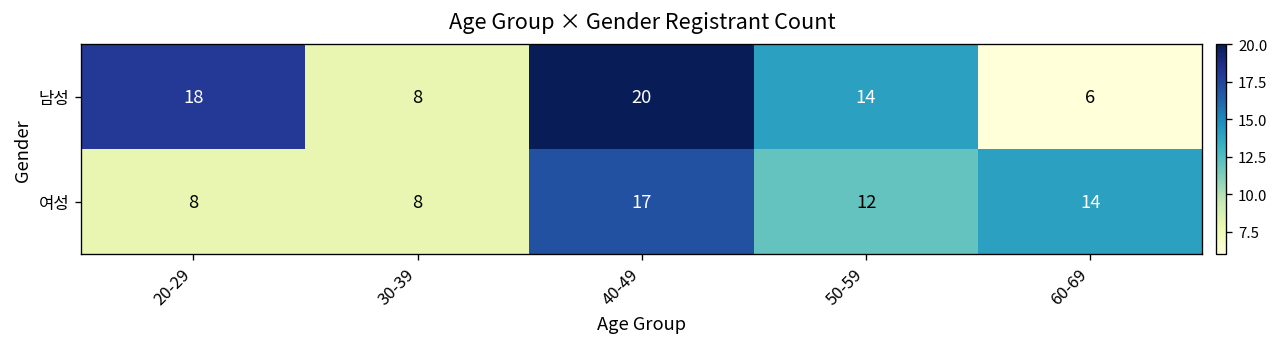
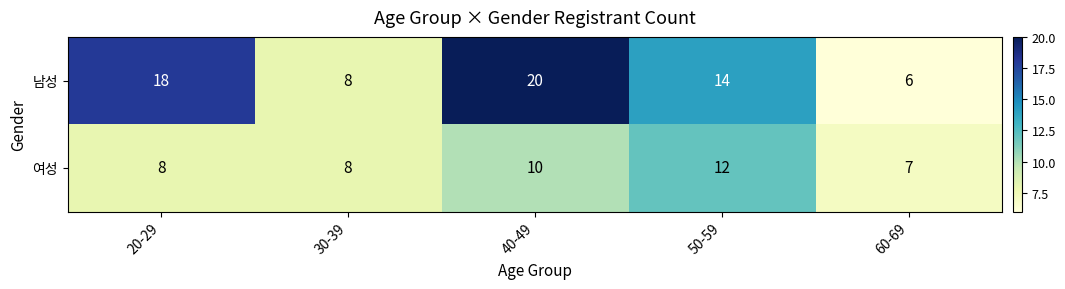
여성, 40-49: 17 -> 10
여성, 60-69: 14 -> 7
